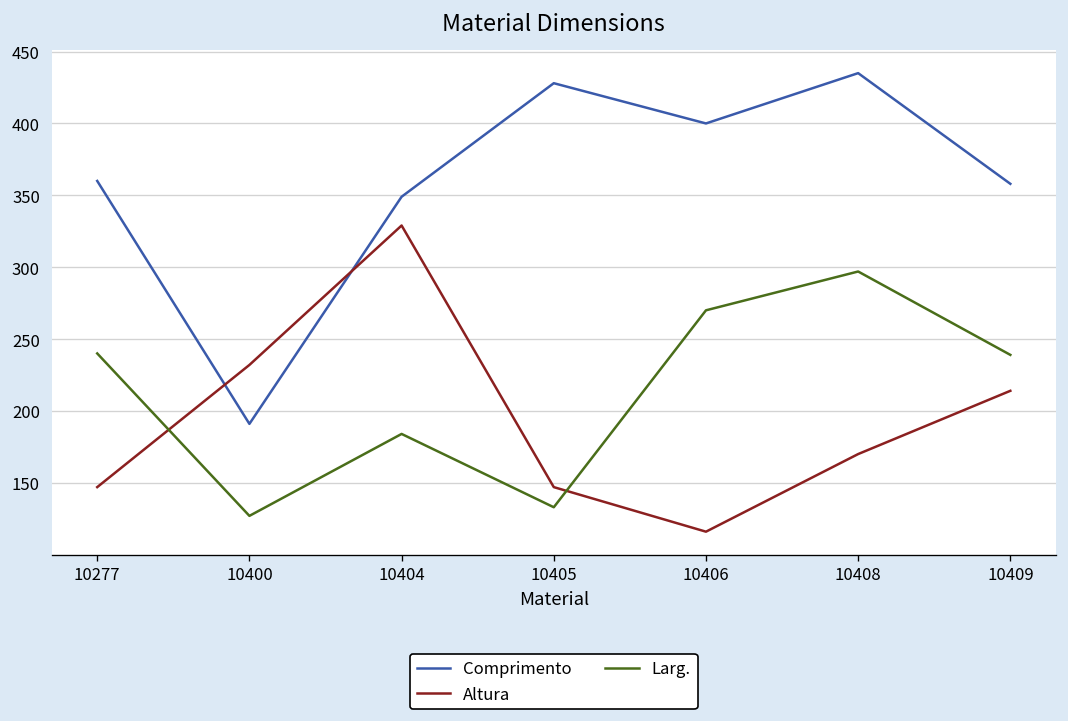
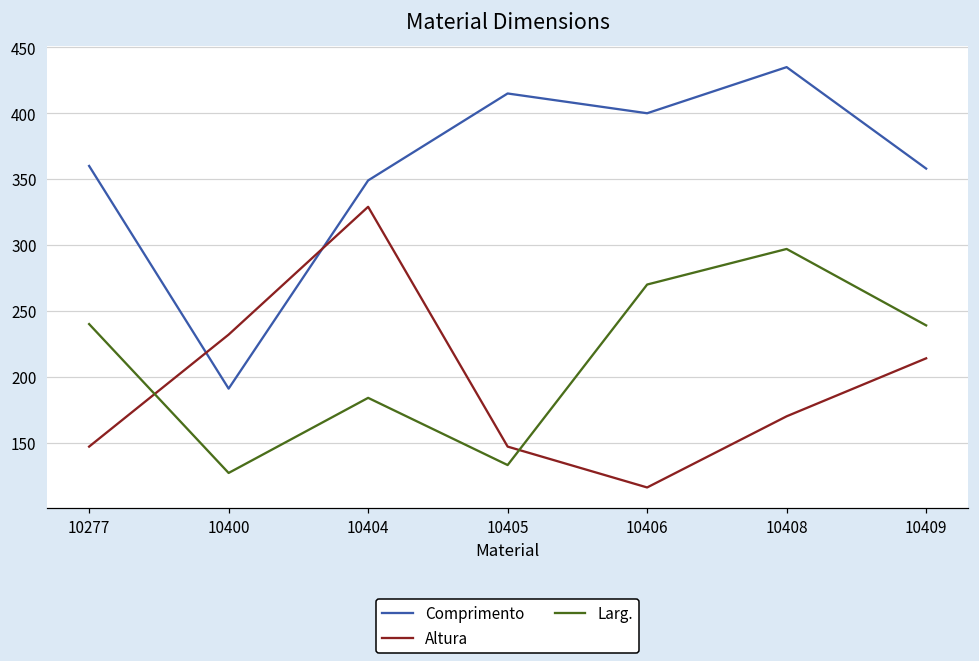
Comprimento, 10405: 428 -> 415
